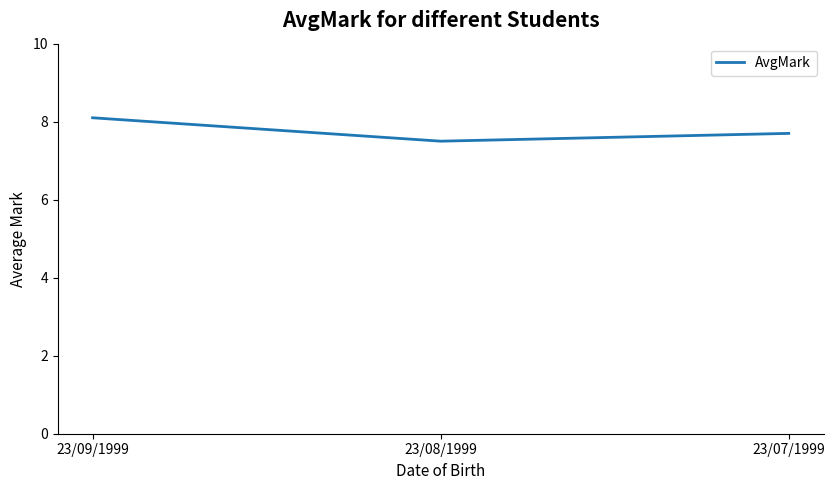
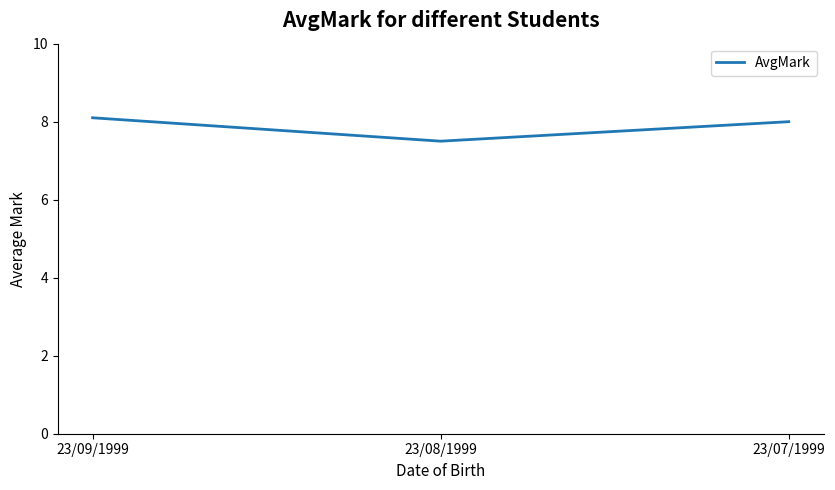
23/07/1999: 7.7 -> 8.0
